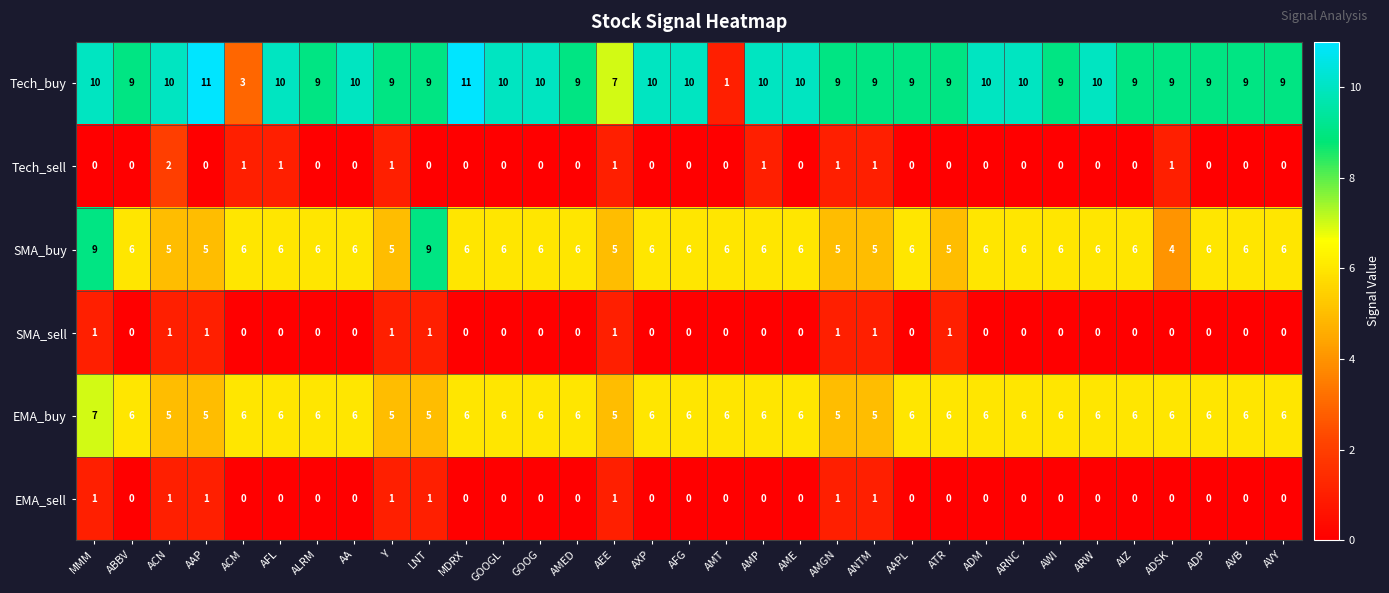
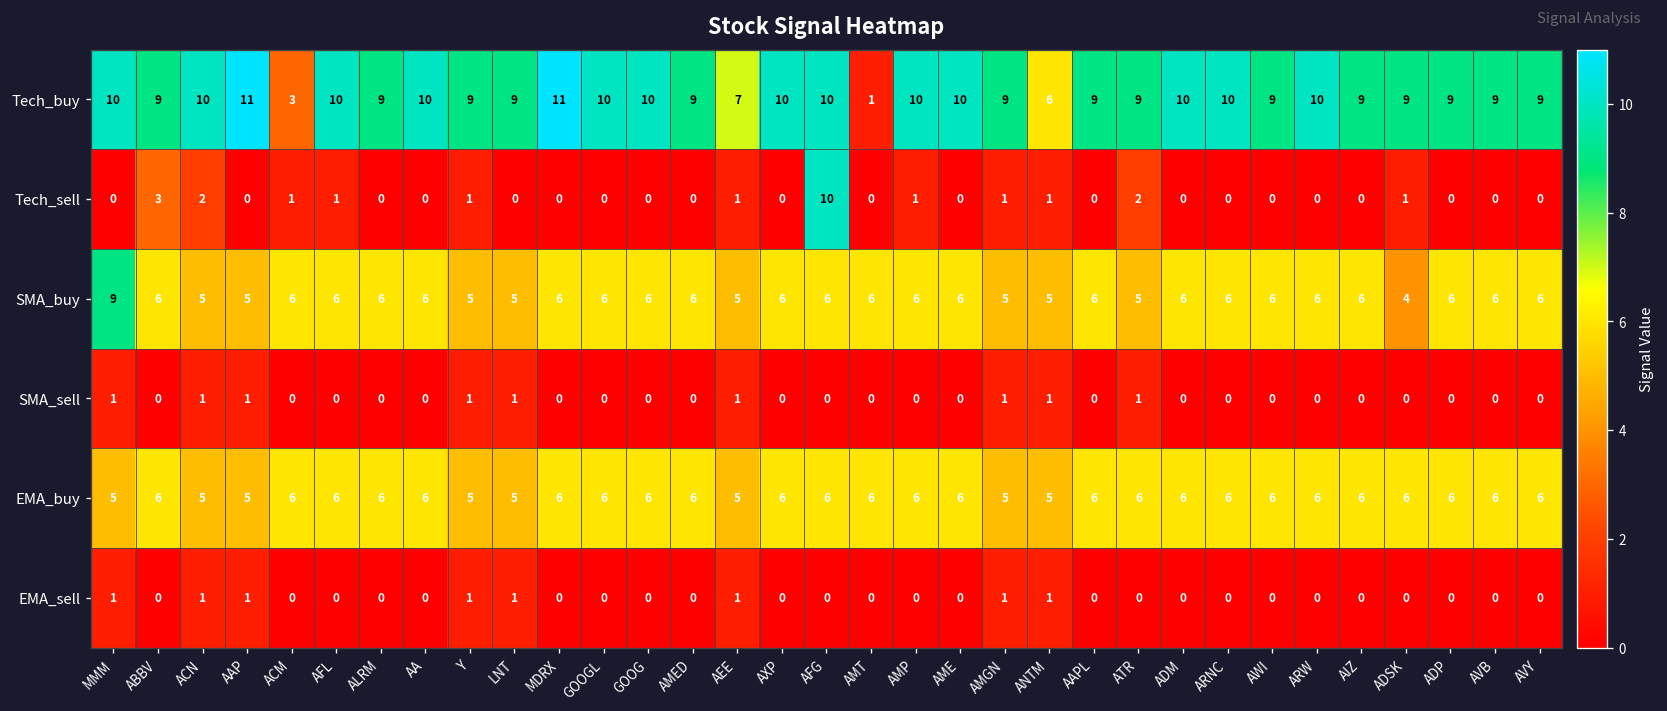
Tech_buy, ANTM: 9 -> 6
Tech_sell, ABBV: 0 -> 3
Tech_sell, AFG: 0 -> 10
Tech_sell, ATR: 0 -> 2
SMA_buy, LNT: 9 -> 5
EMA_buy, MMM: 7 -> 5
